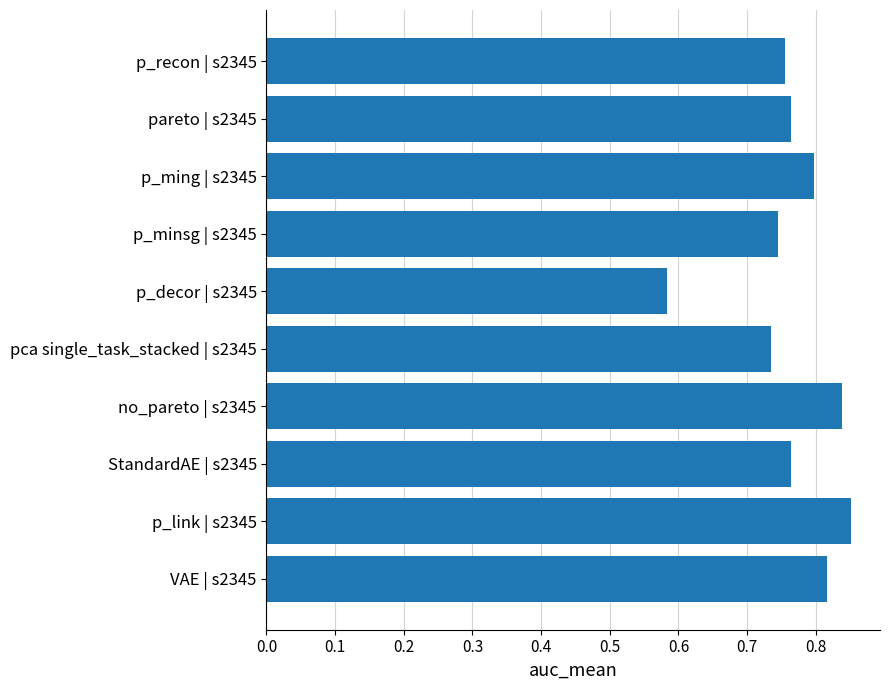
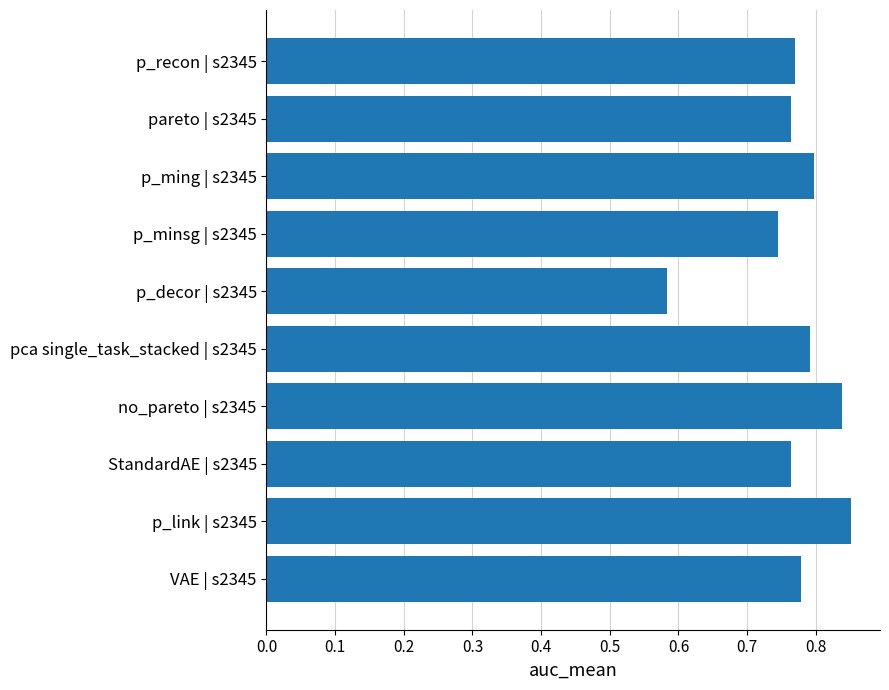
p_recon | s2345: 0.75 -> 0.77
pca single_task_stacked | s2345: 0.73 -> 0.79
VAE | s2345: 0.82 -> 0.78
